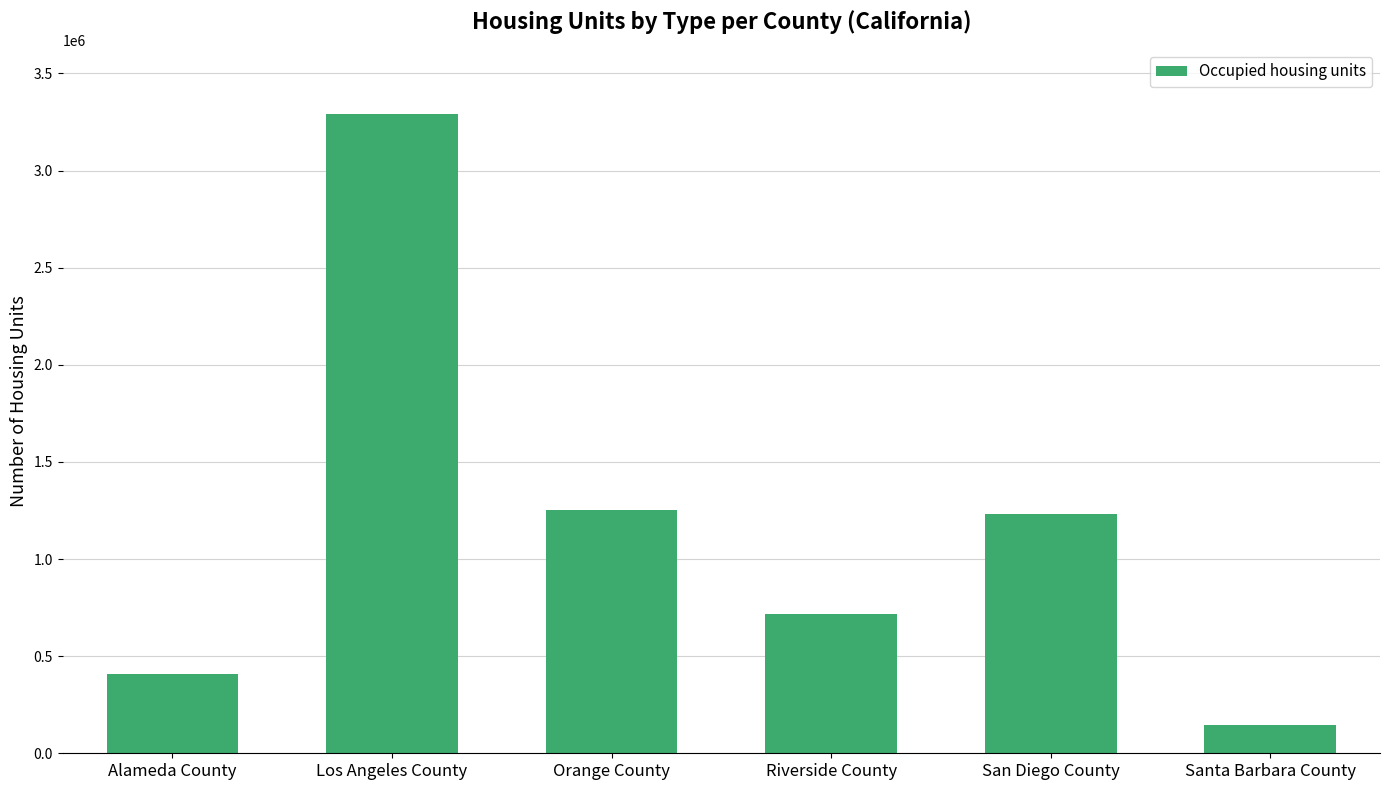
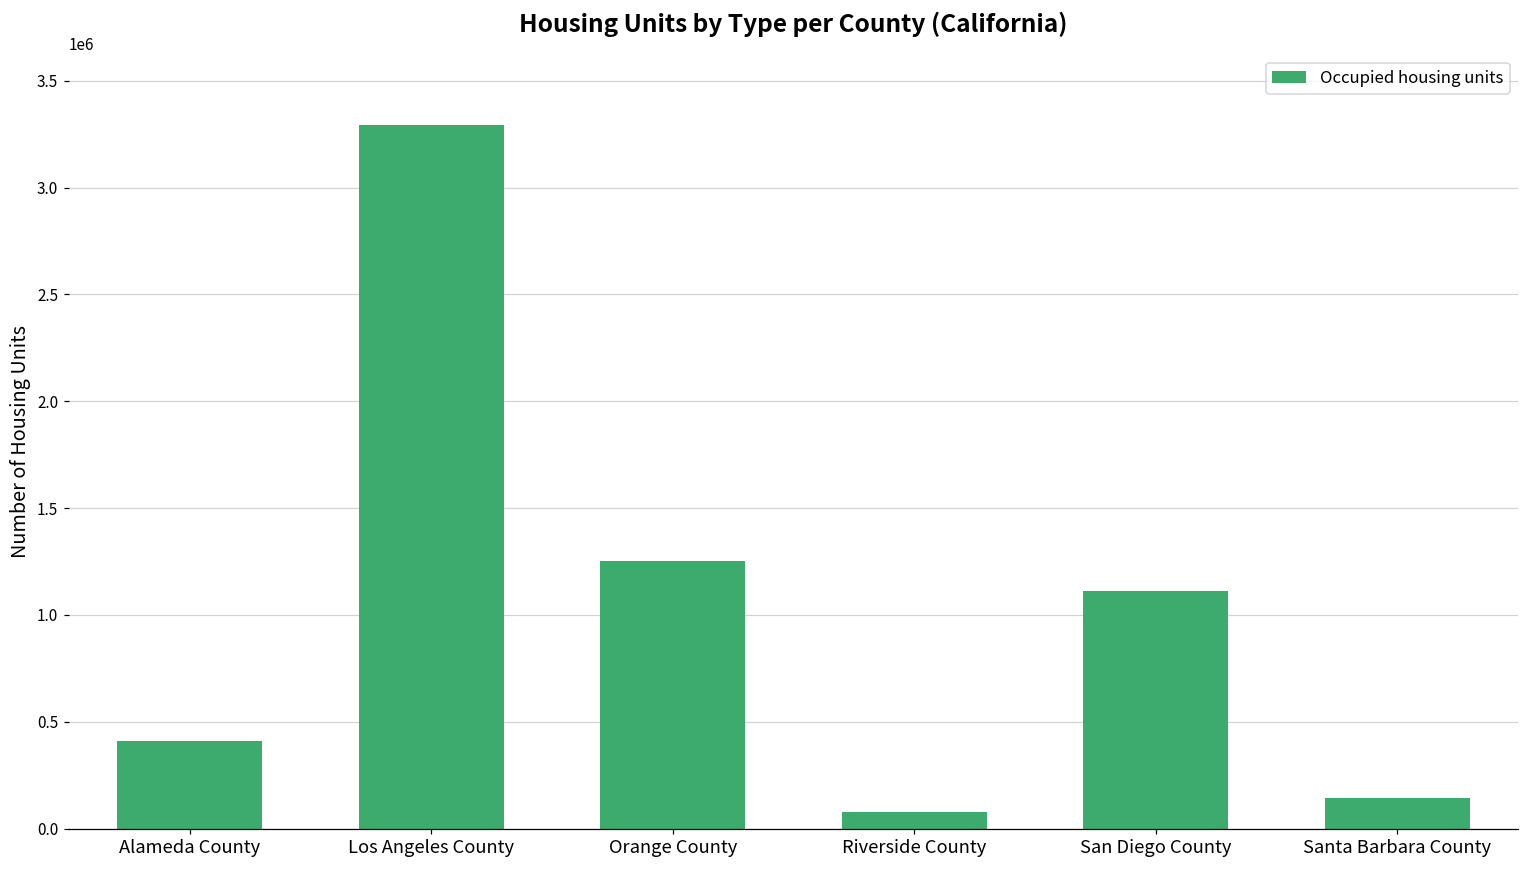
Riverside County: 710000 -> 80000
San Diego County: 1230000 -> 1110000
